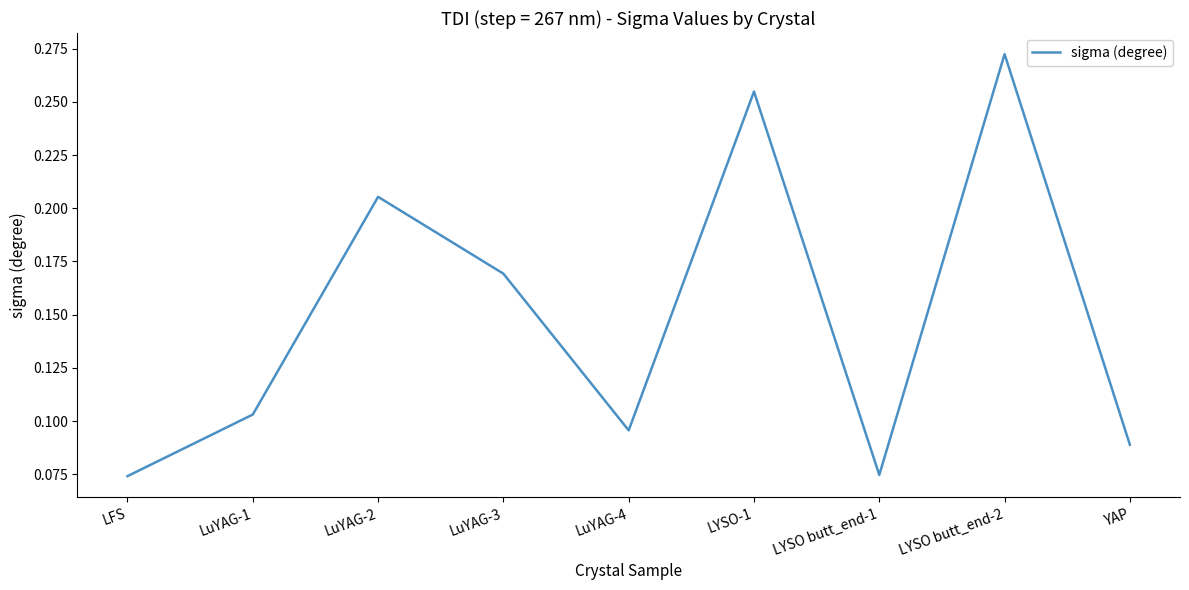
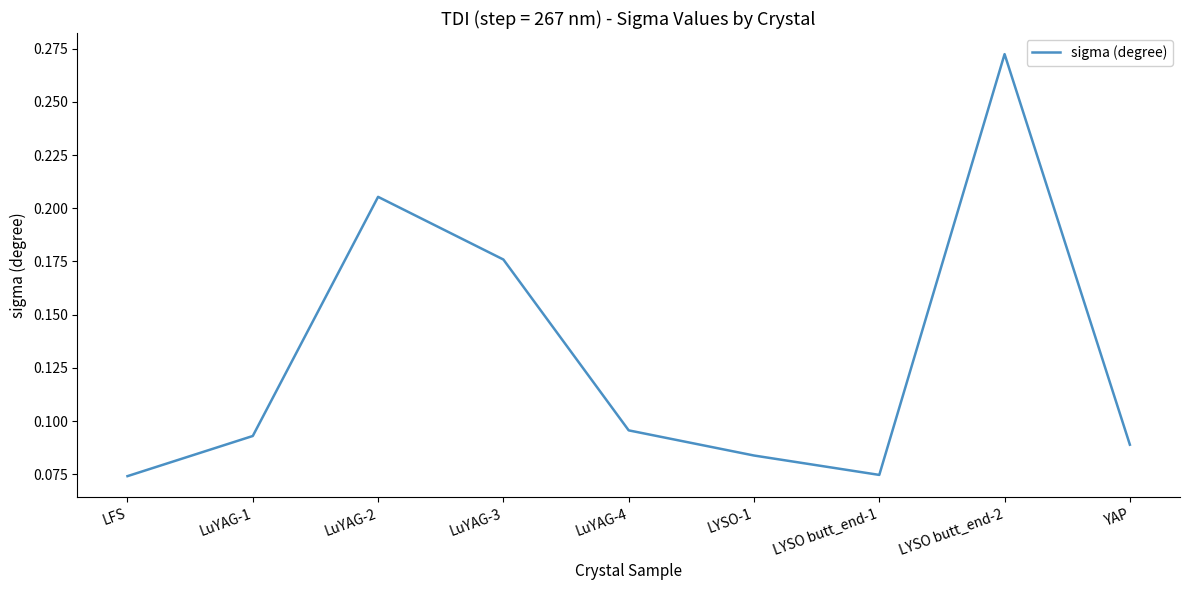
LuYAG-1: 0.103 -> 0.093
LuYAG-3: 0.169 -> 0.176
LYSO-1: 0.255 -> 0.084
